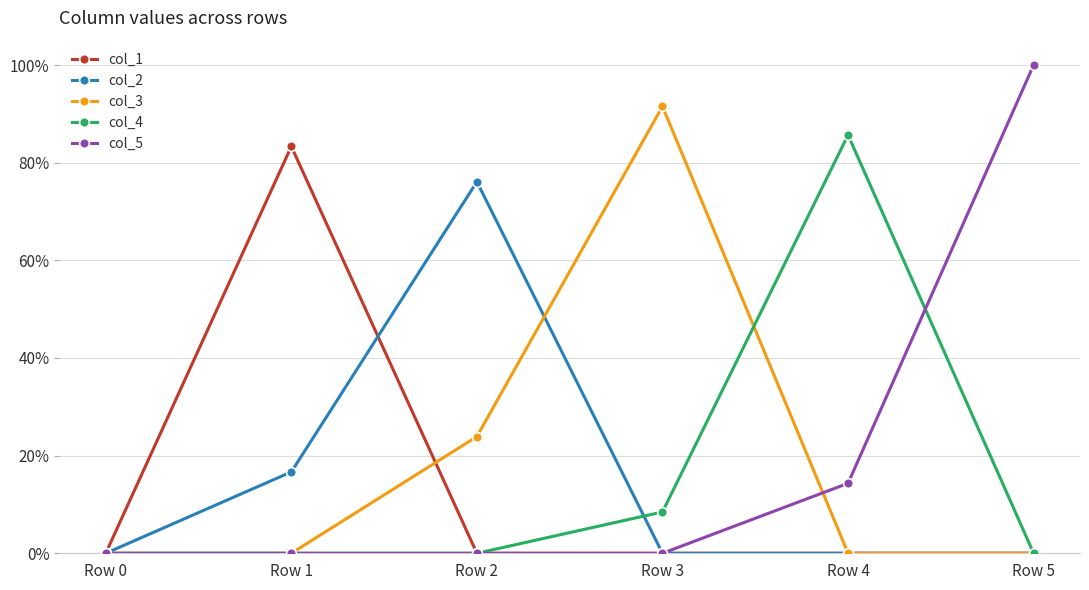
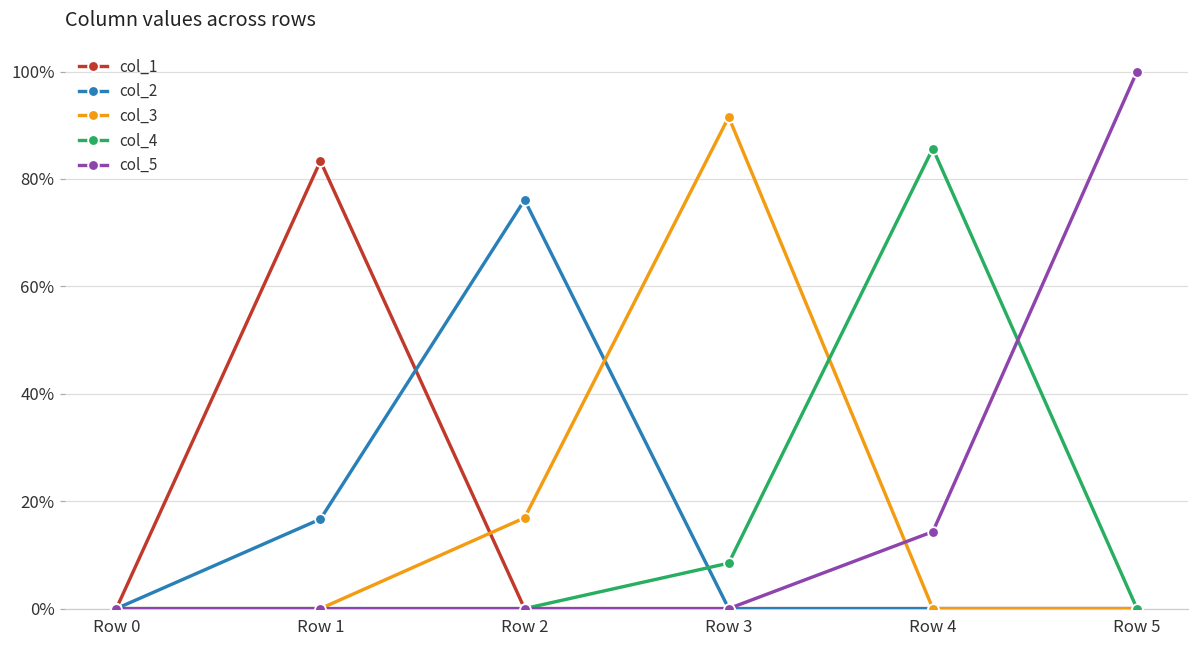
col_3, Row 2: 24% -> 17%
